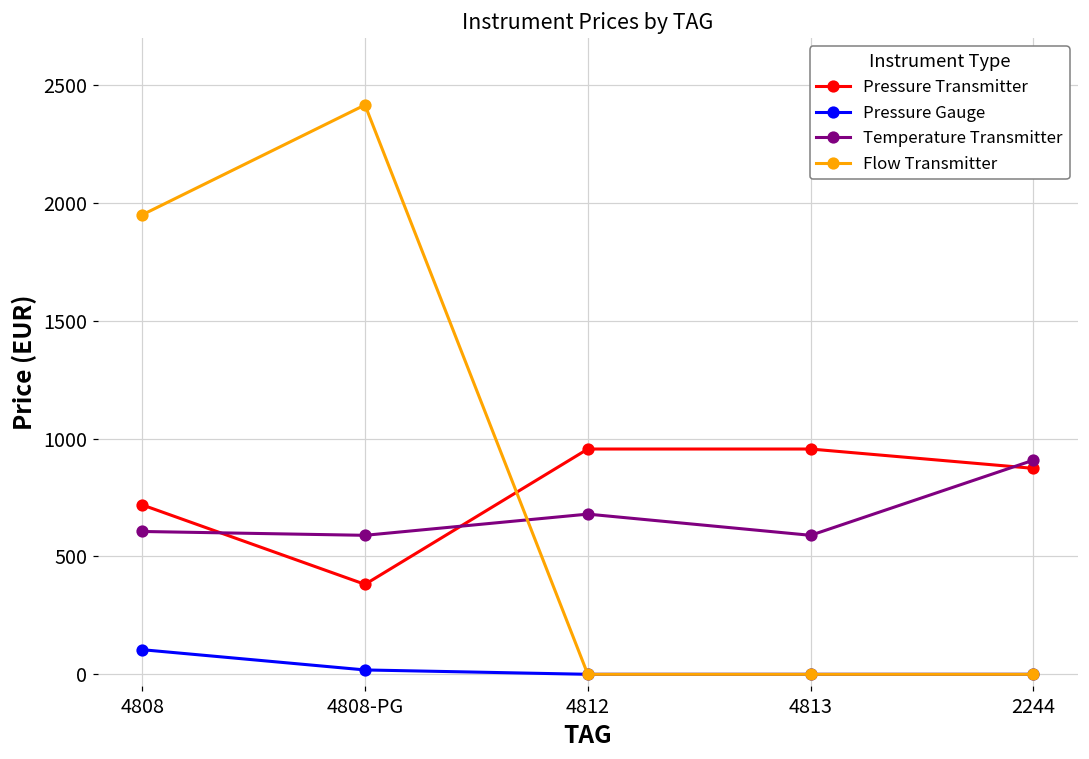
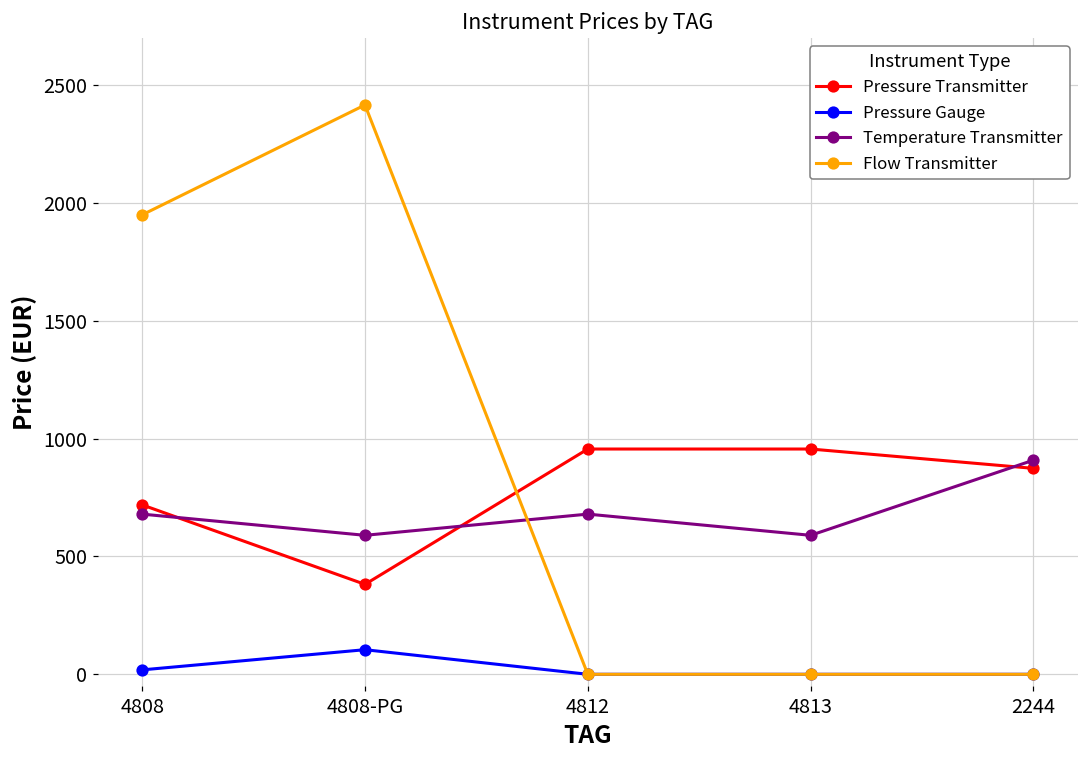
Pressure Gauge, 4808: 100 -> 20
Temperature Transmitter, 4808: 610 -> 680
Pressure Gauge, 4808-PG: 20 -> 100
